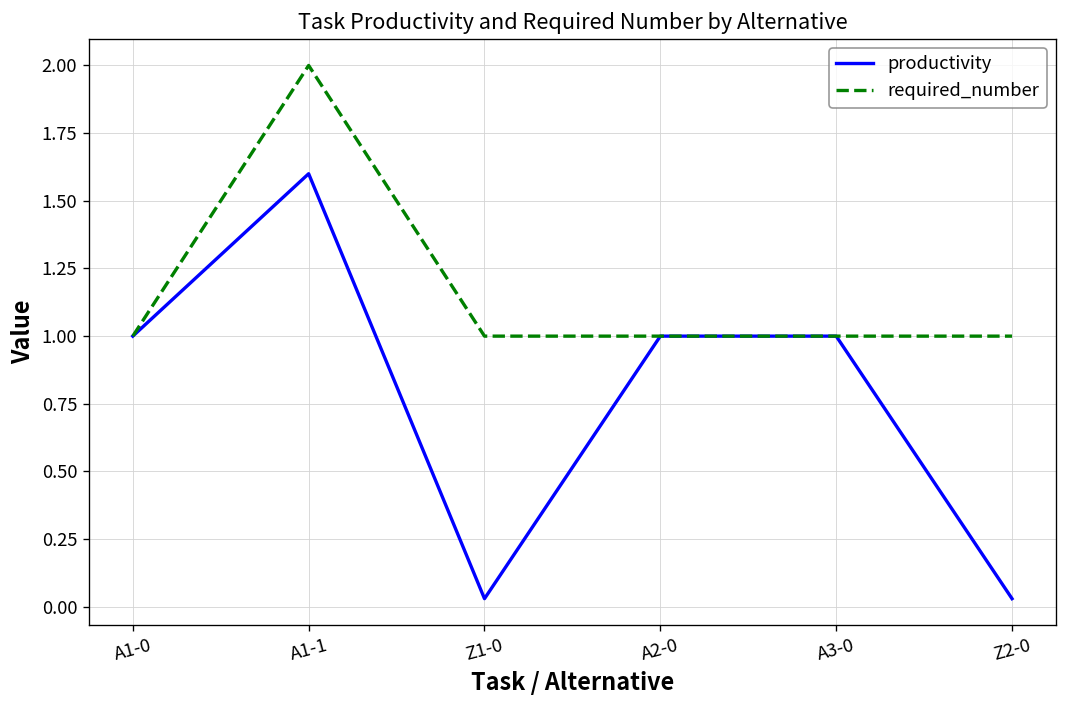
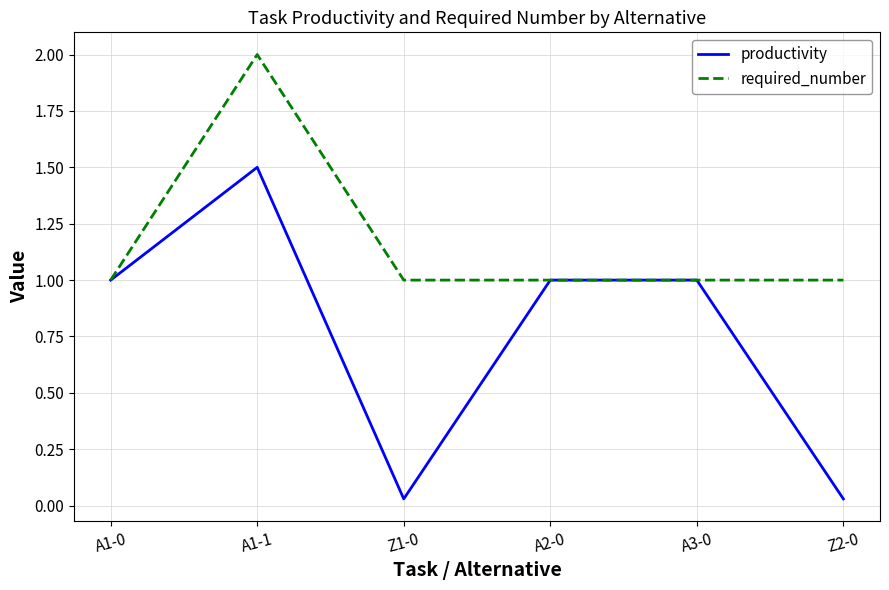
productivity, A1-1: 1.6 -> 1.5
